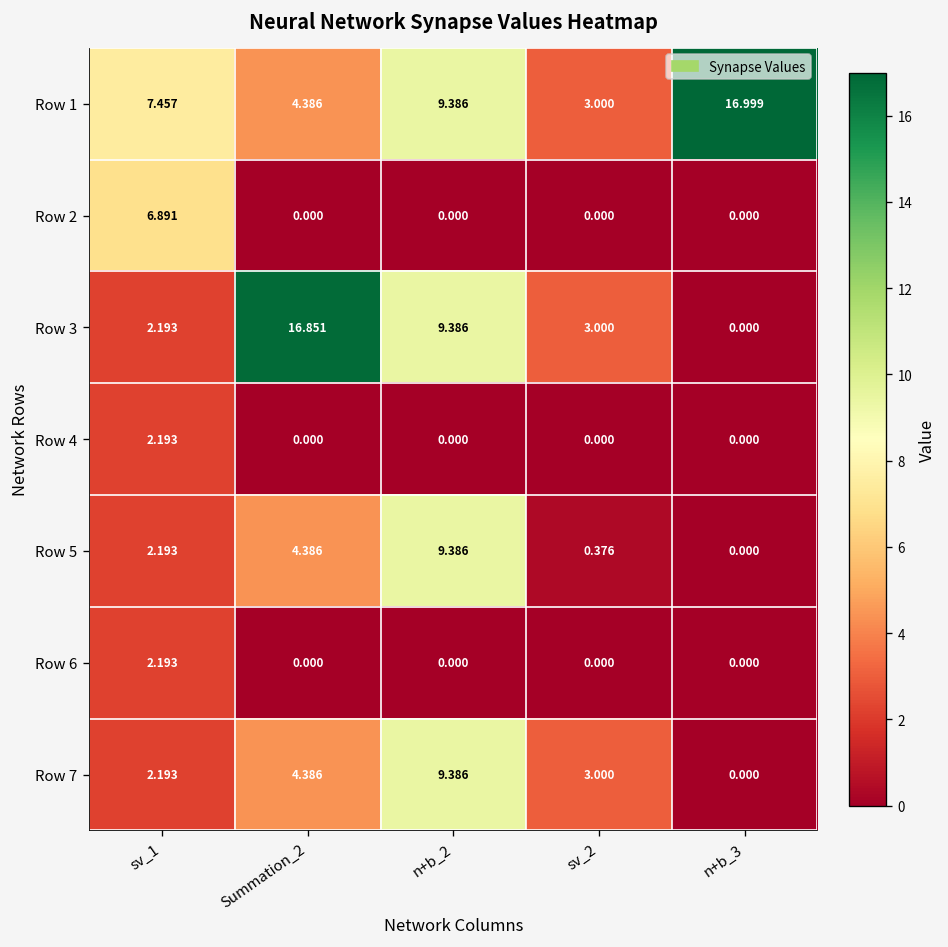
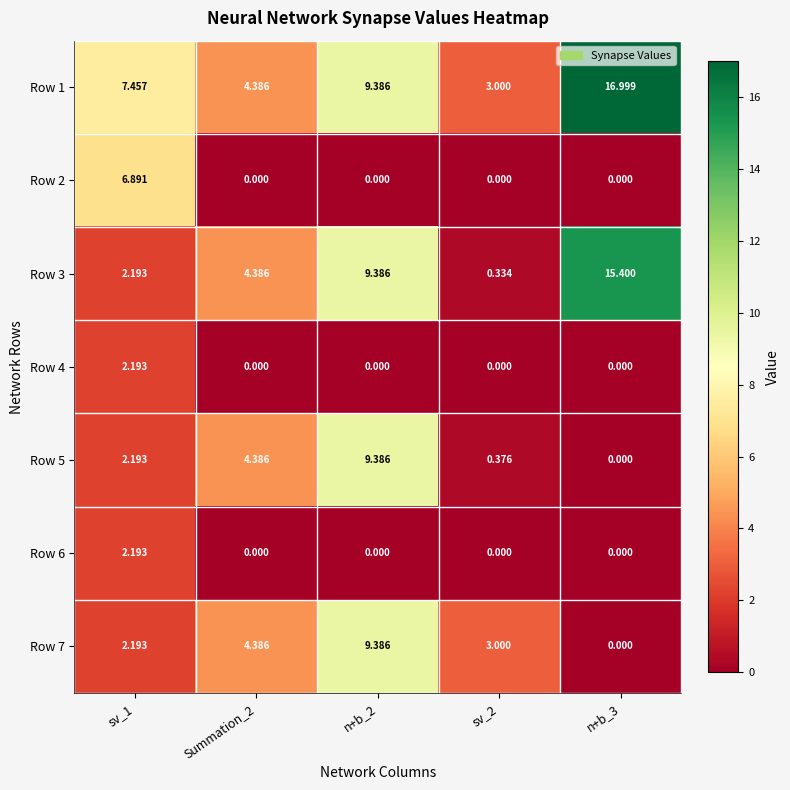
Row 3, Summation_2: 16.851 -> 4.386
Row 3, sv_2: 3.000 -> 0.334
Row 3, n+b_3: 0.000 -> 15.400
